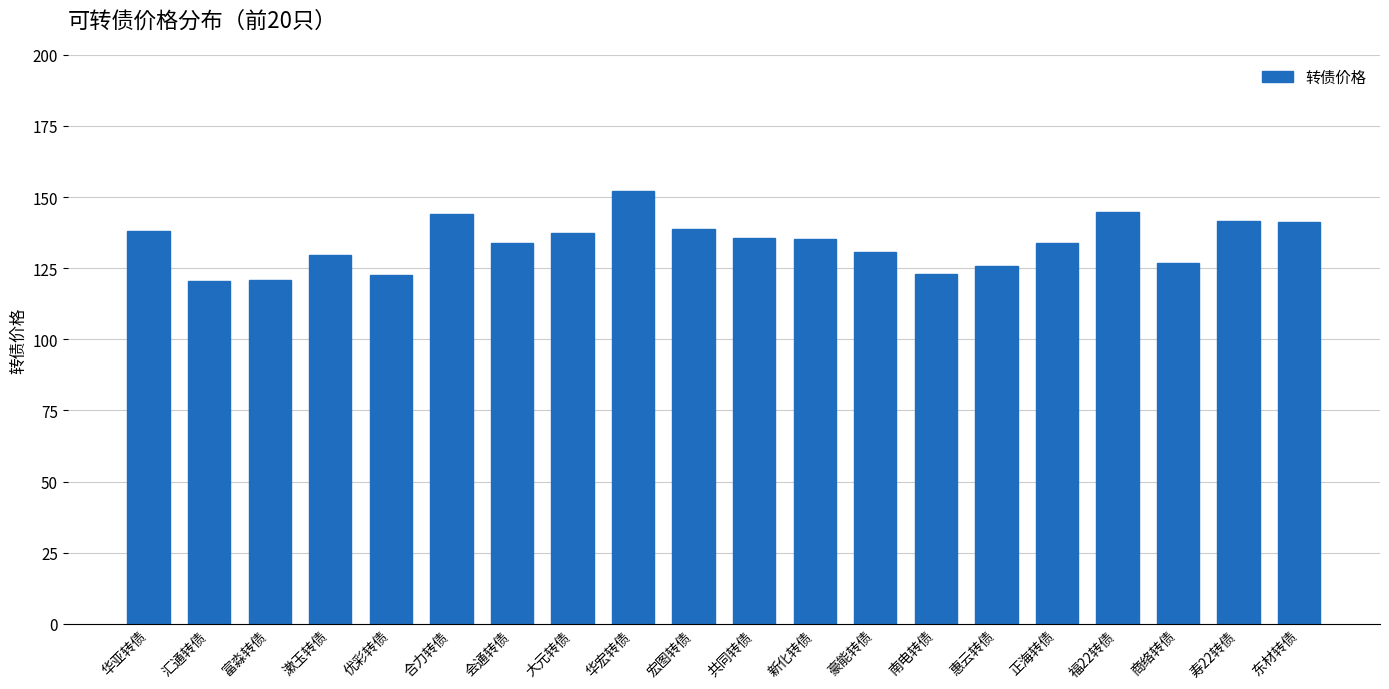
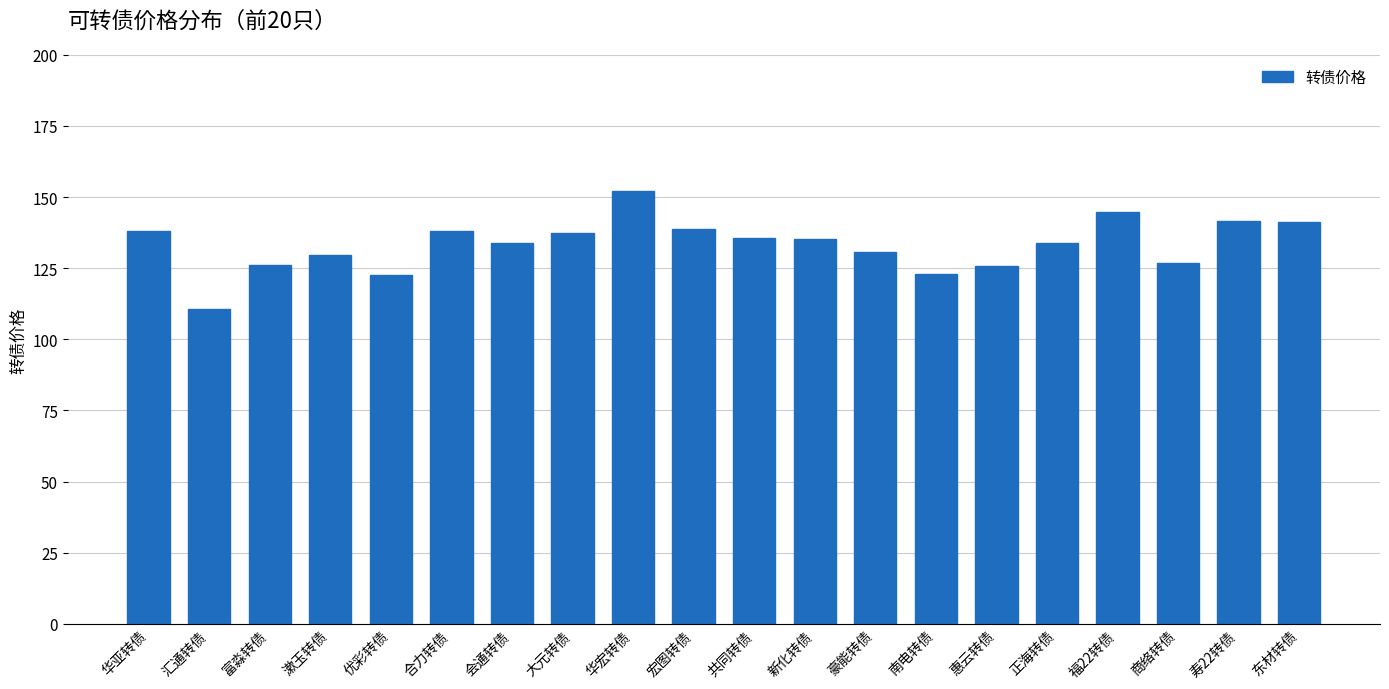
汇通转债: 120 -> 111
富淼转债: 121 -> 126
合力转债: 144 -> 138
